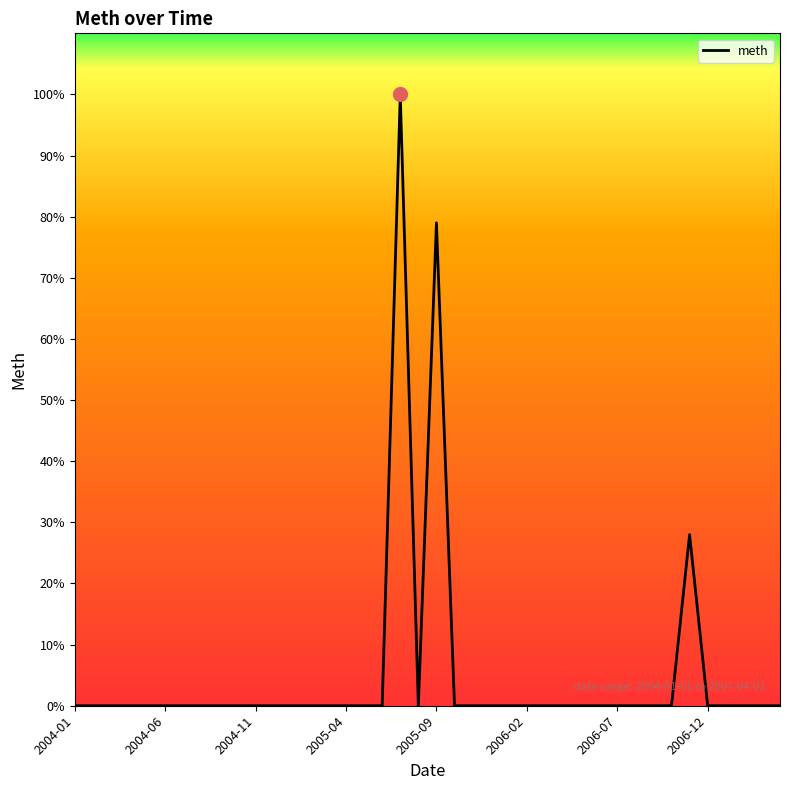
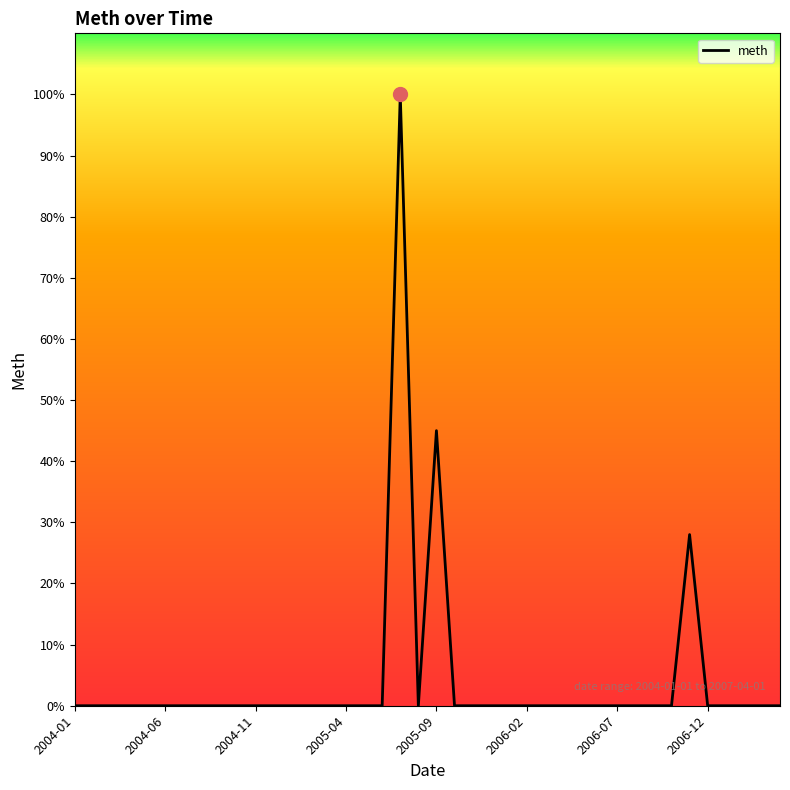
meth, 2005-09: 79% -> 45%
